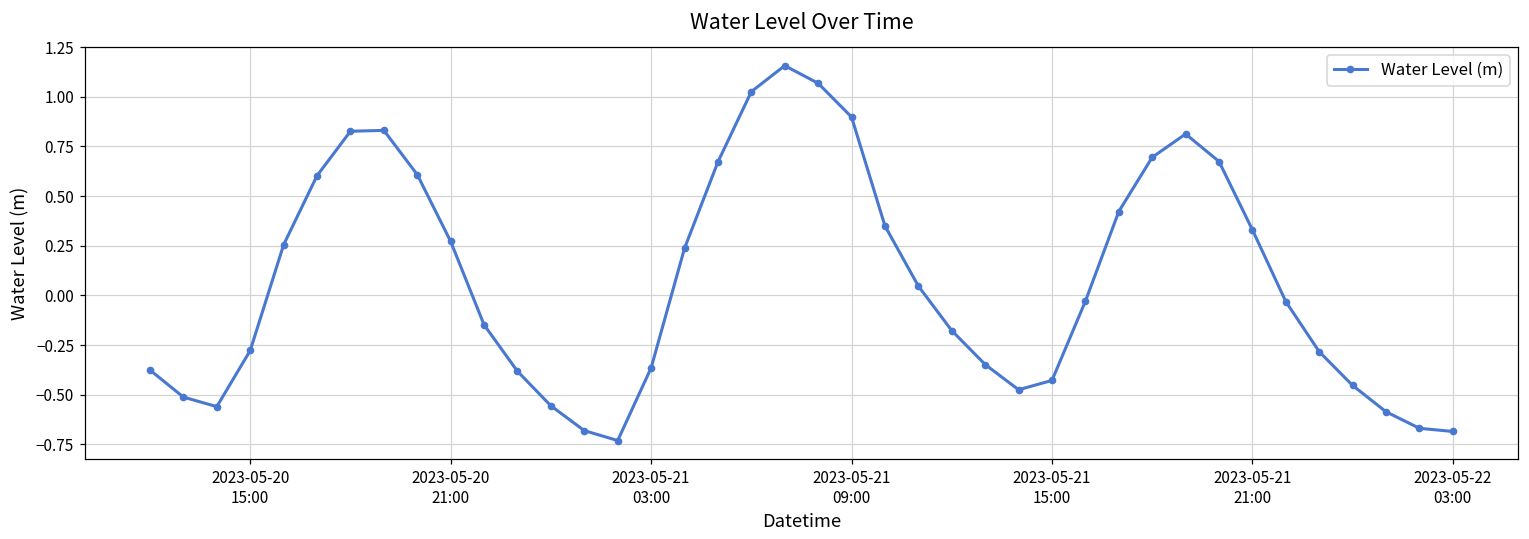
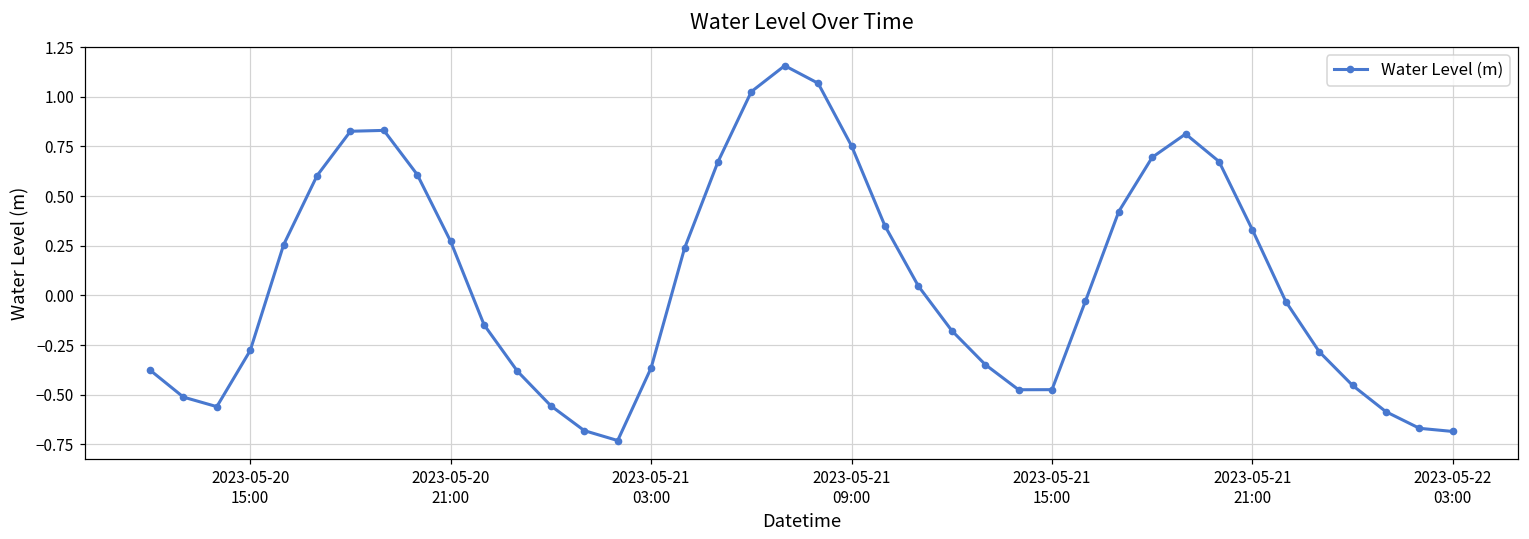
2023-05-21 09:00: 0.90 -> 0.75
2023-05-21 15:00: -0.43 -> -0.47
